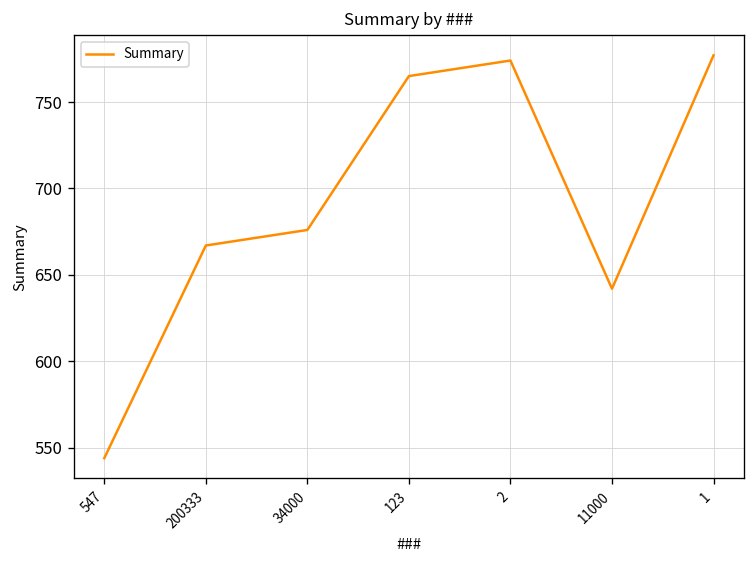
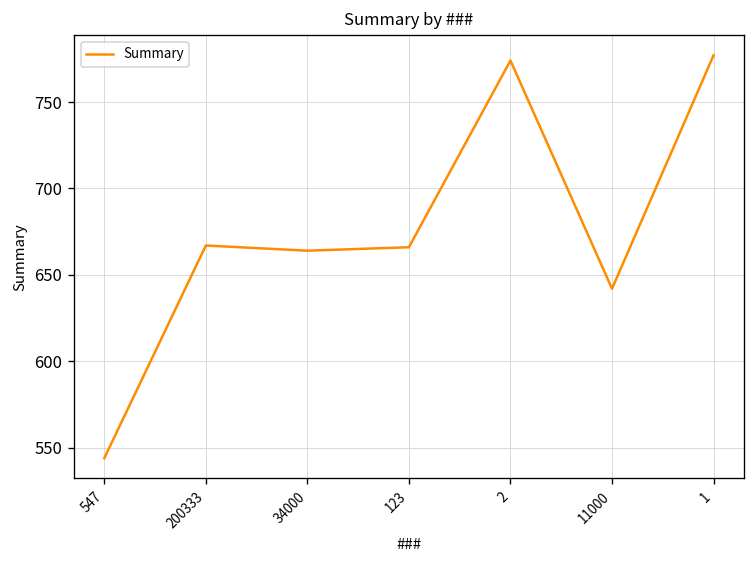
34000: 676 -> 664
123: 765 -> 666
